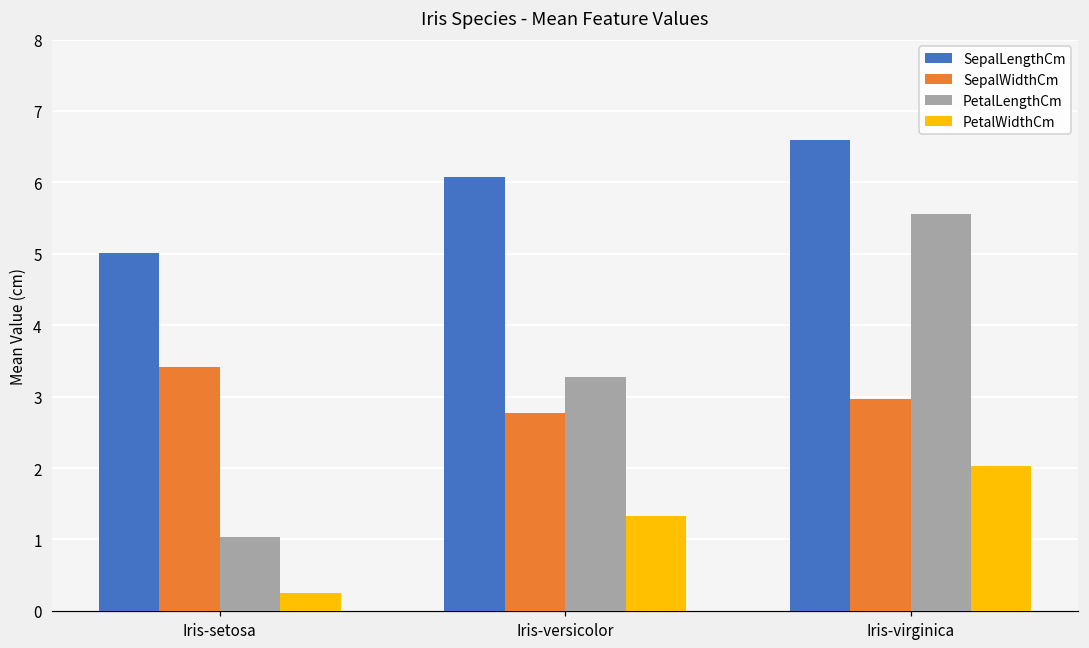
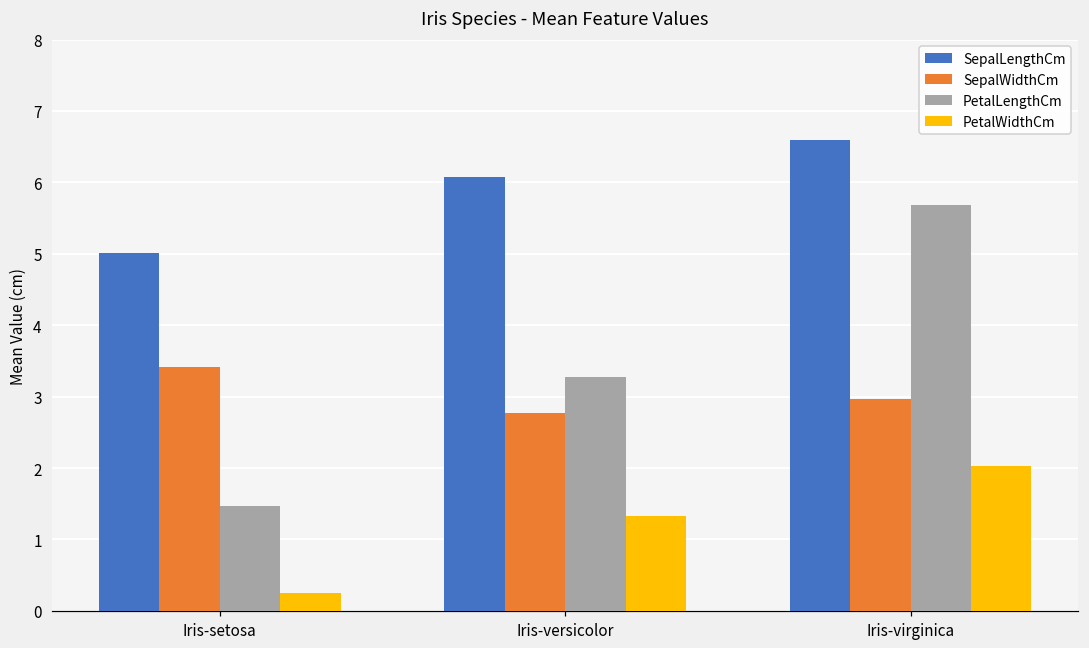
PetalLengthCm, Iris-setosa: 1.0 -> 1.5
PetalLengthCm, Iris-virginica: 5.6 -> 5.7
